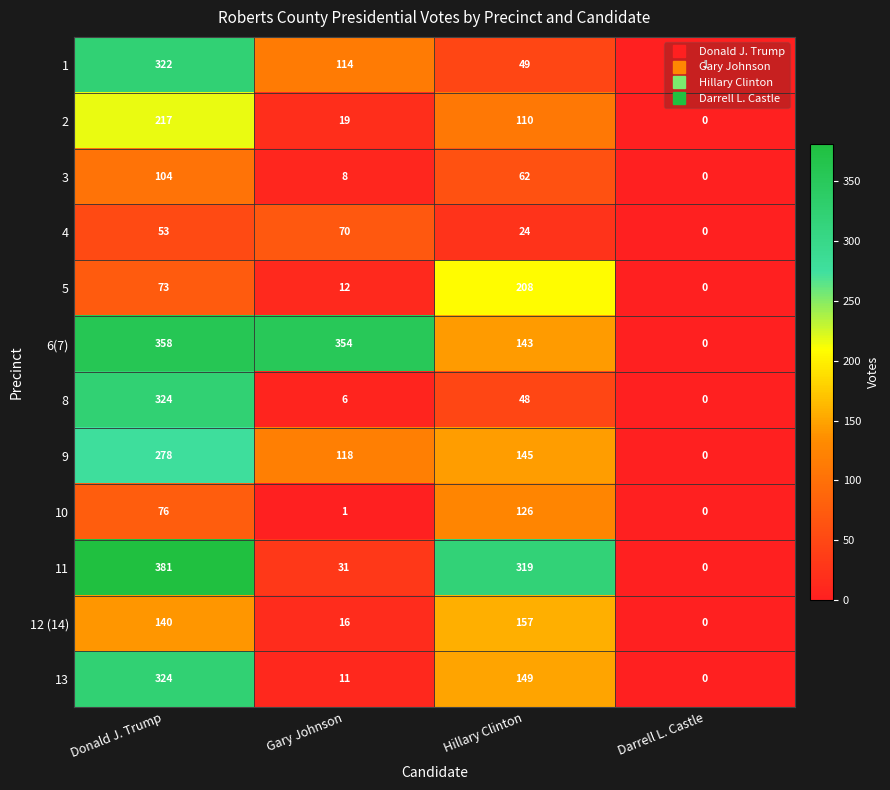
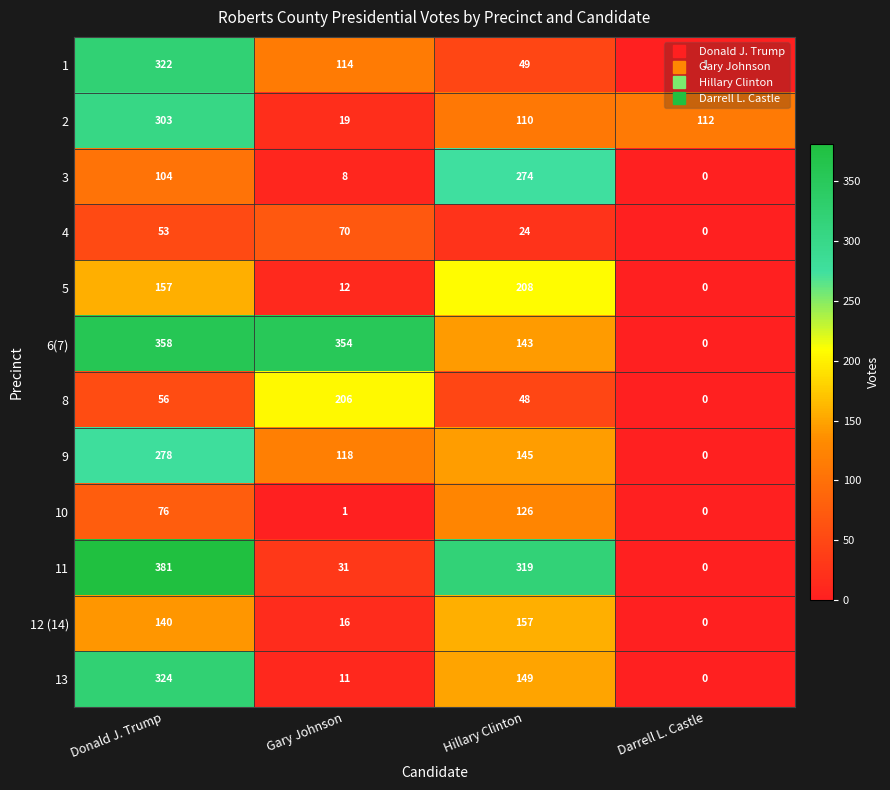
2, Donald J. Trump: 217 -> 303
2, Darrell L. Castle: 0 -> 112
3, Hillary Clinton: 62 -> 274
5, Donald J. Trump: 73 -> 157
8, Donald J. Trump: 324 -> 56
8, Gary Johnson: 6 -> 206
